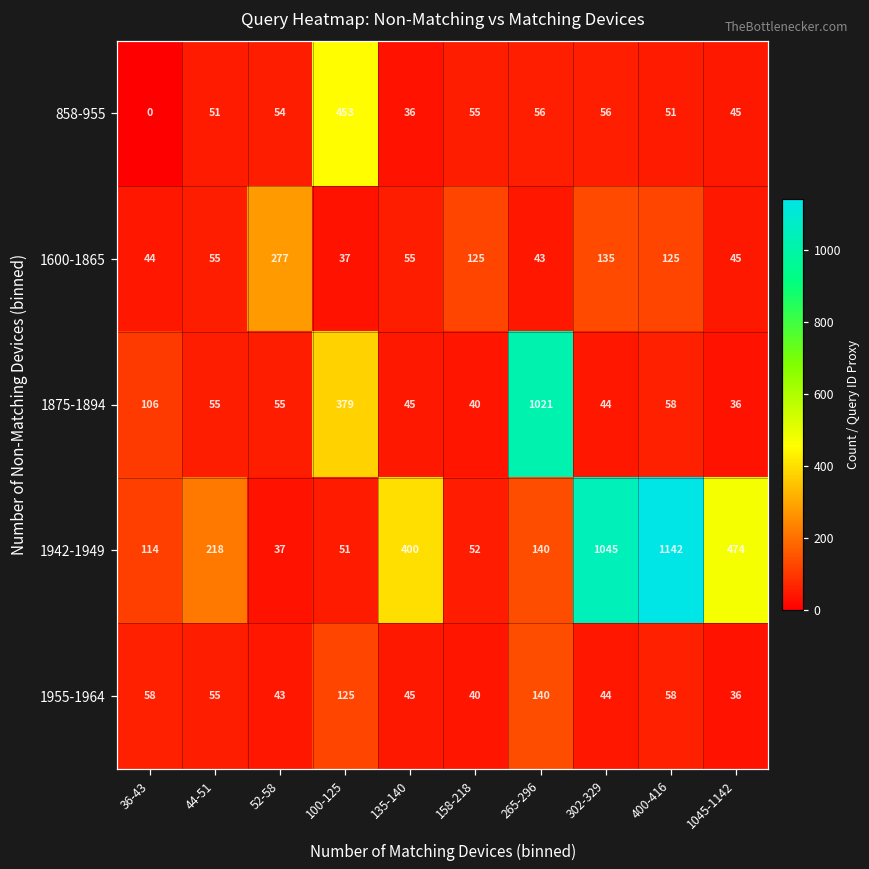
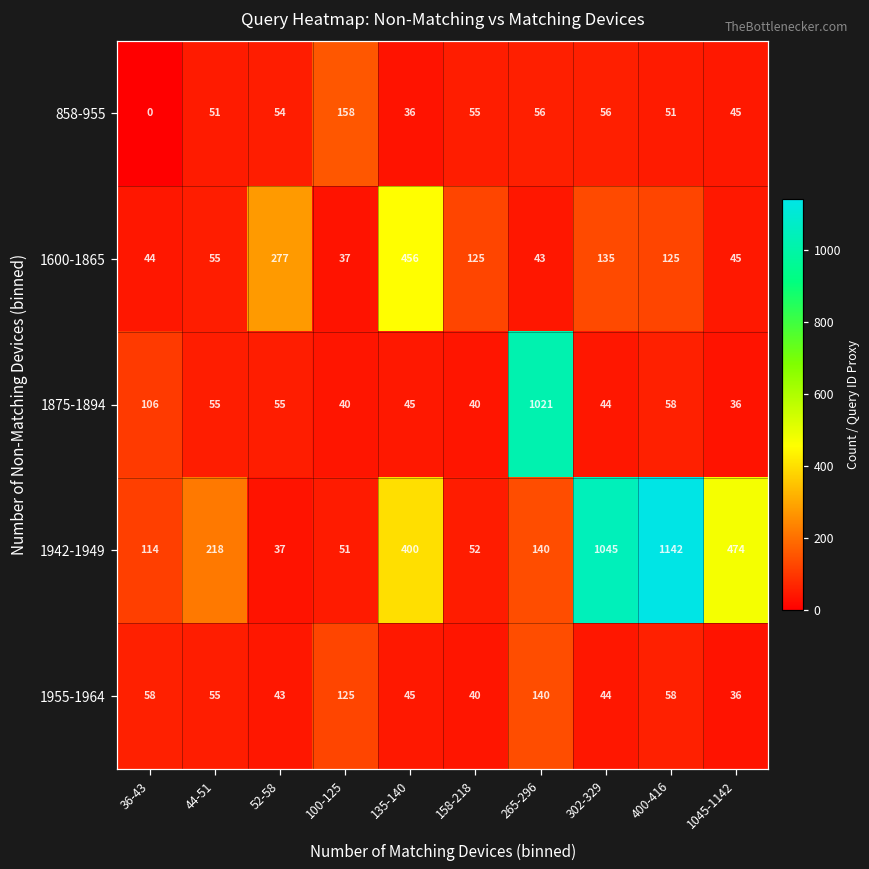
858-955, 100-125: 453 -> 158
1600-1865, 135-140: 55 -> 456
1875-1894, 100-125: 379 -> 40
